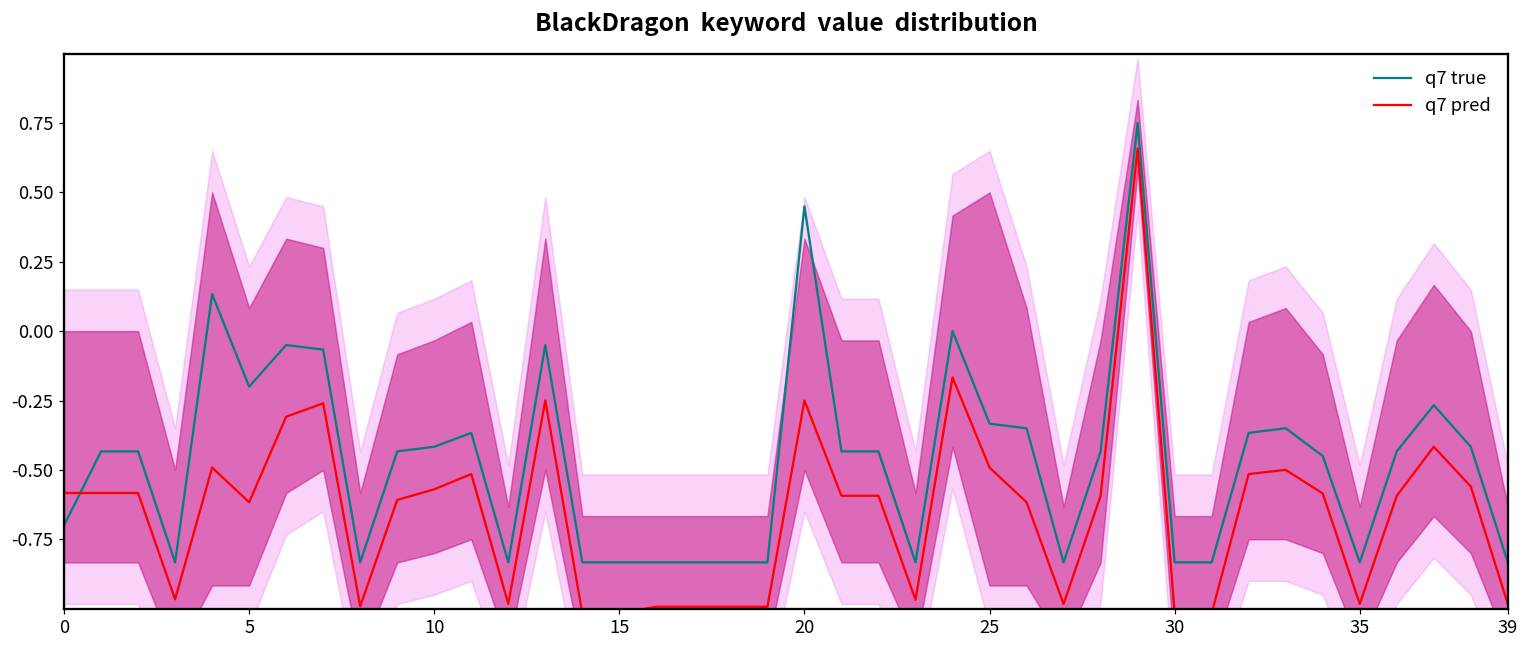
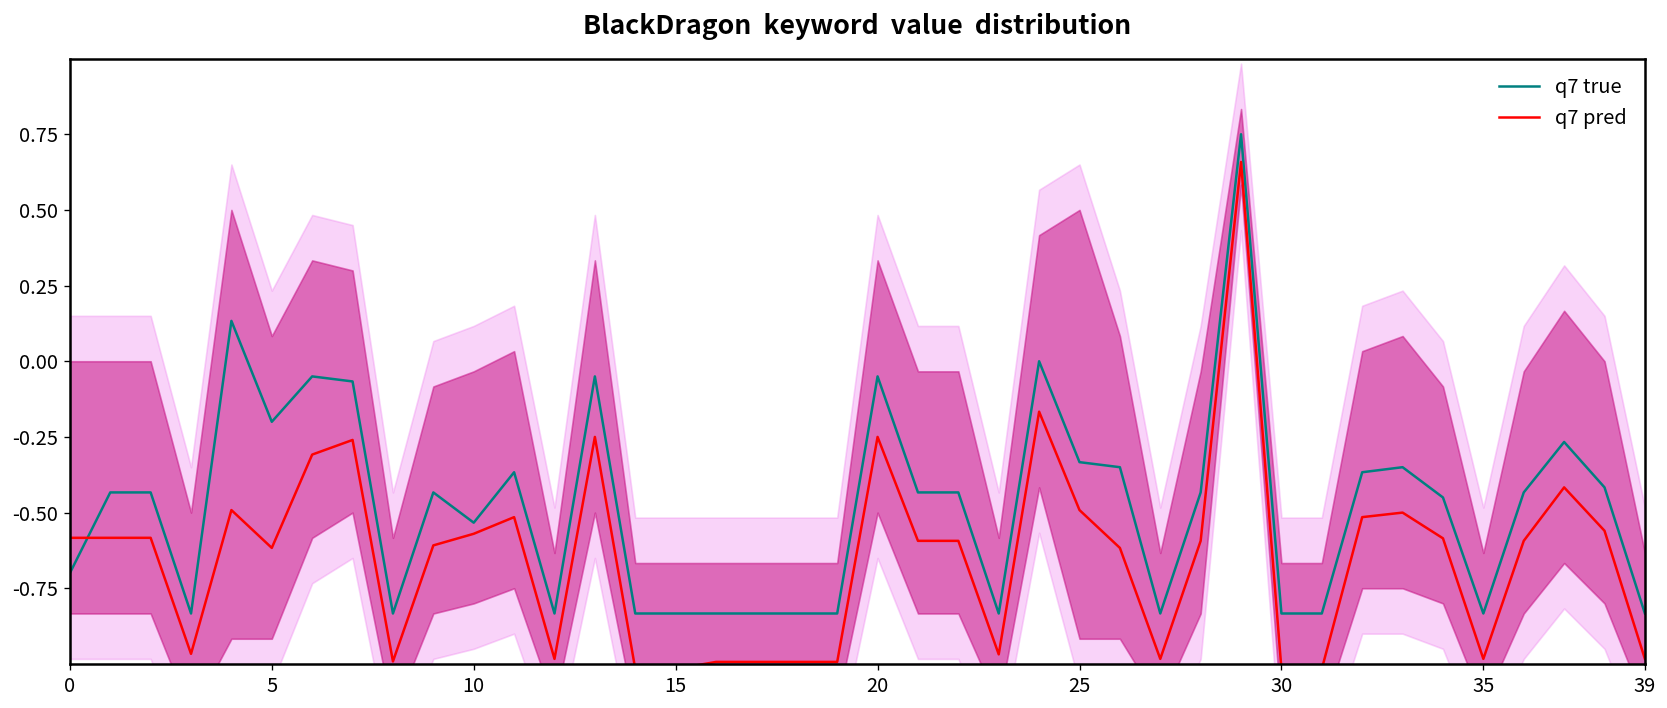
q7 true, 10: -0.42 -> -0.53
q7 true, 20: 0.45 -> -0.05
